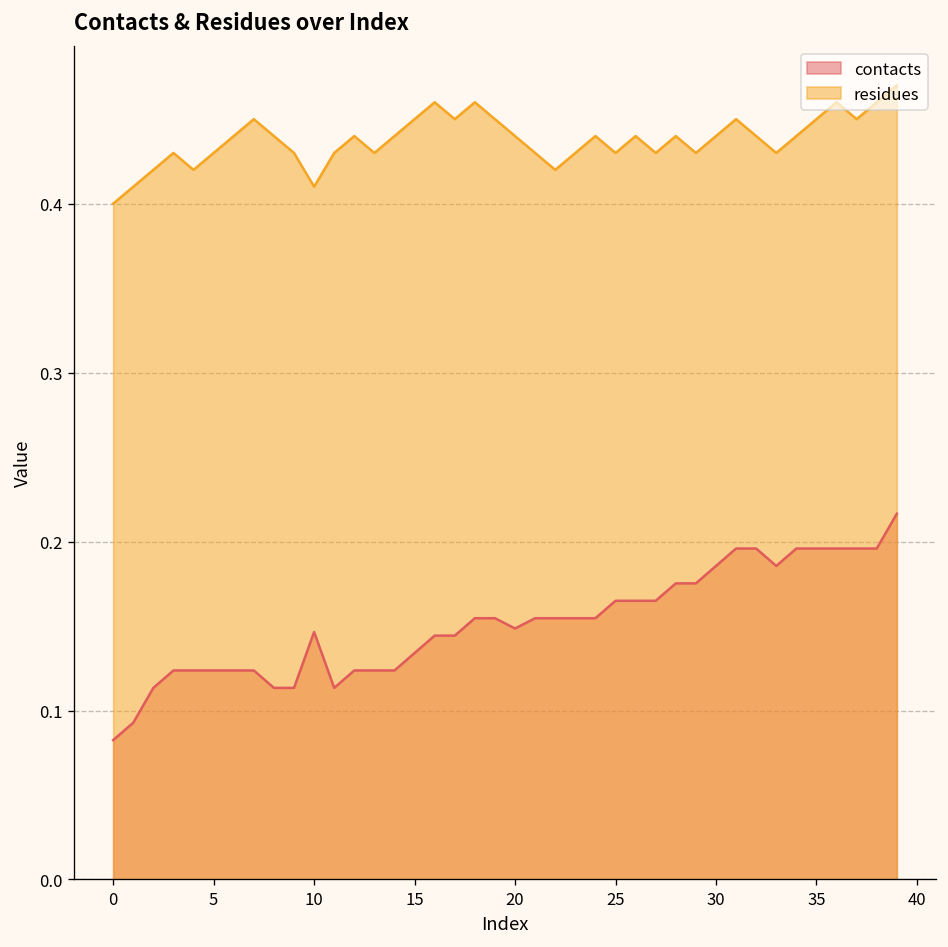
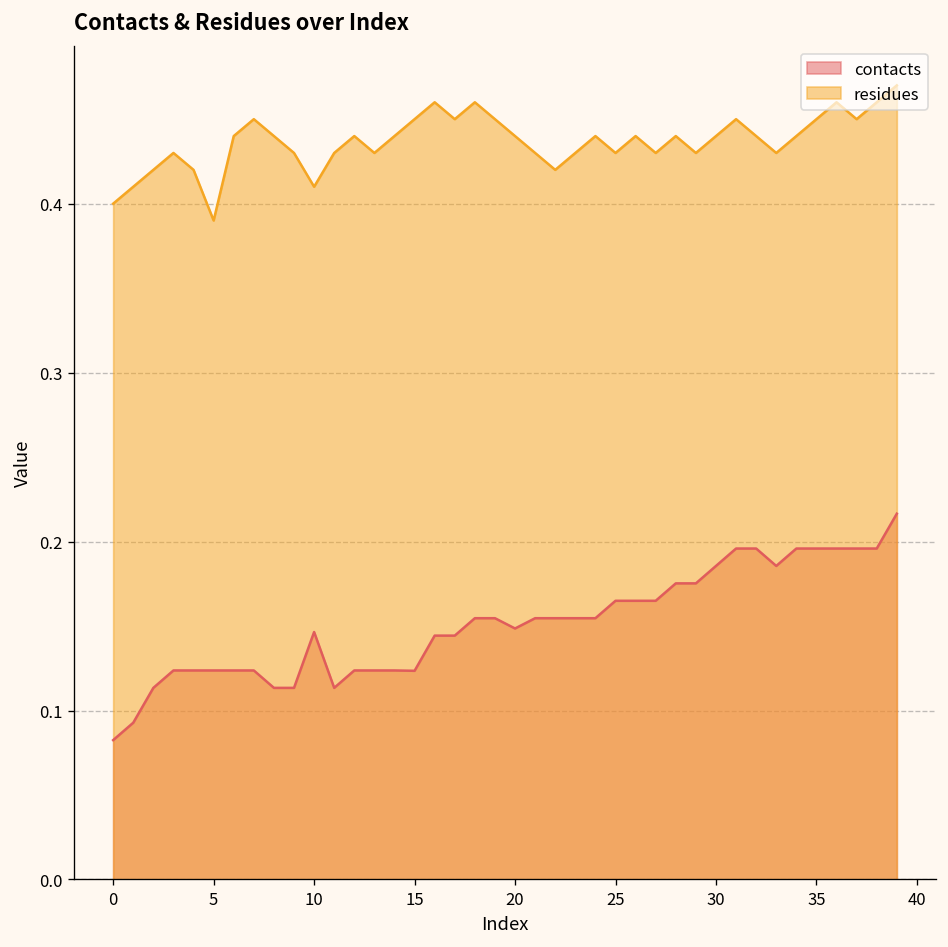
residues, 5: 0.43 -> 0.39
contacts, 15: 0.134 -> 0.124
